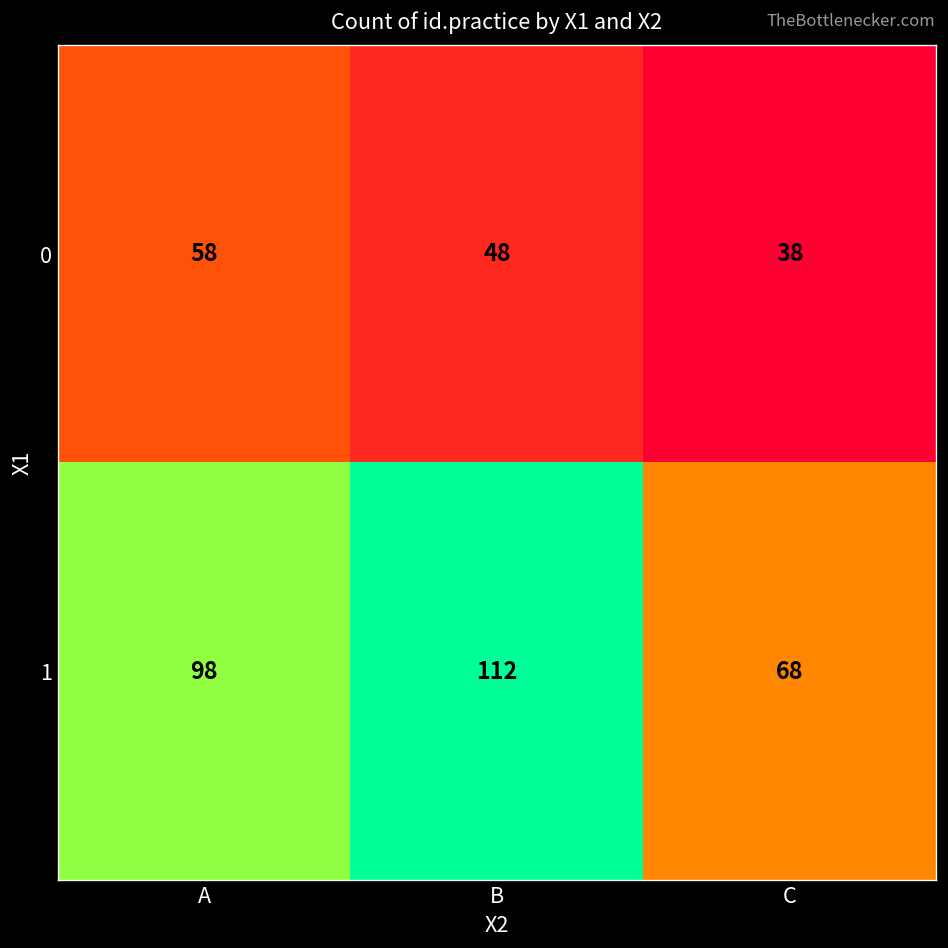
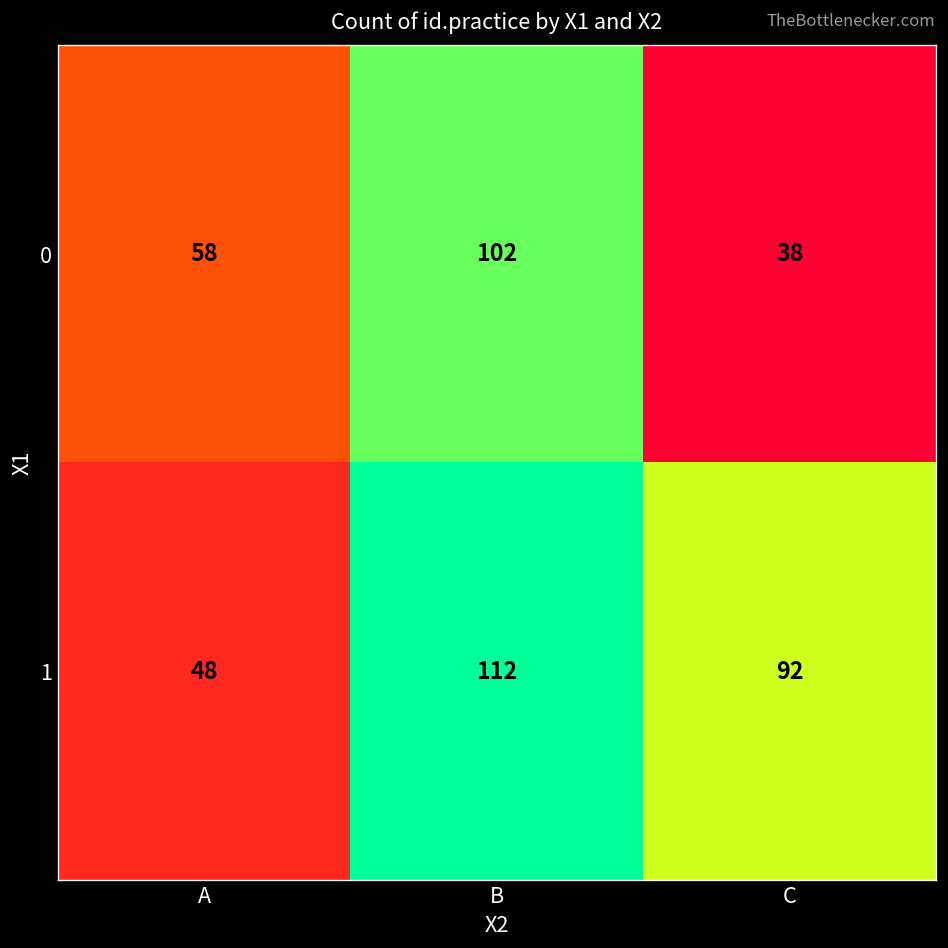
0, B: 48 -> 102
1, A: 98 -> 48
1, C: 68 -> 92
